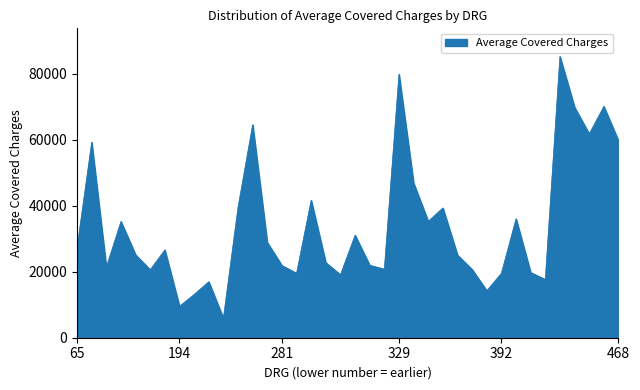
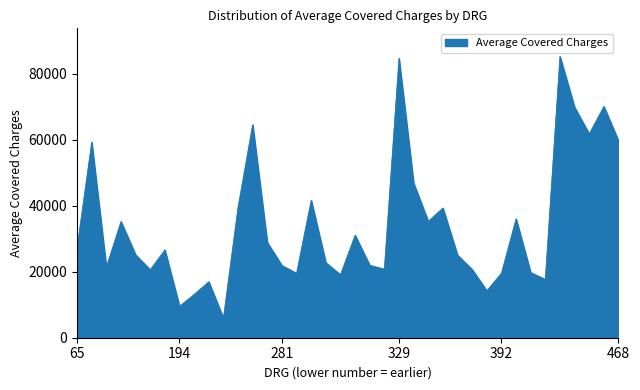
329: 80000 -> 85000
